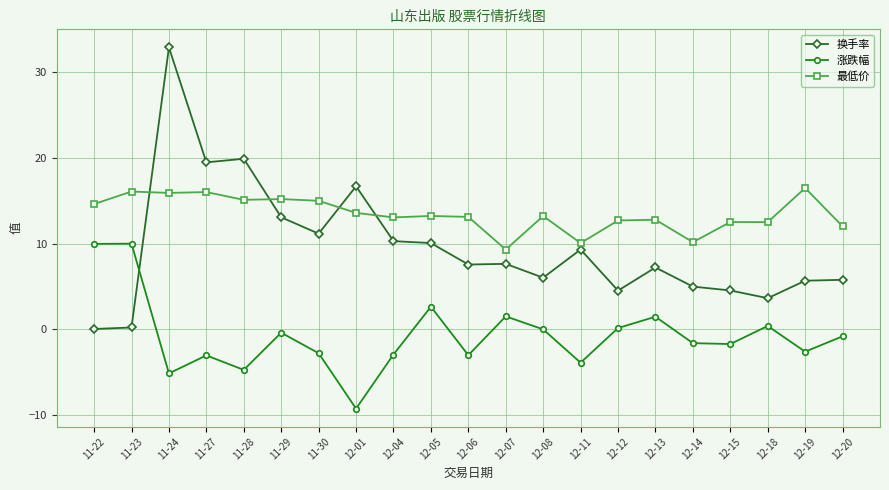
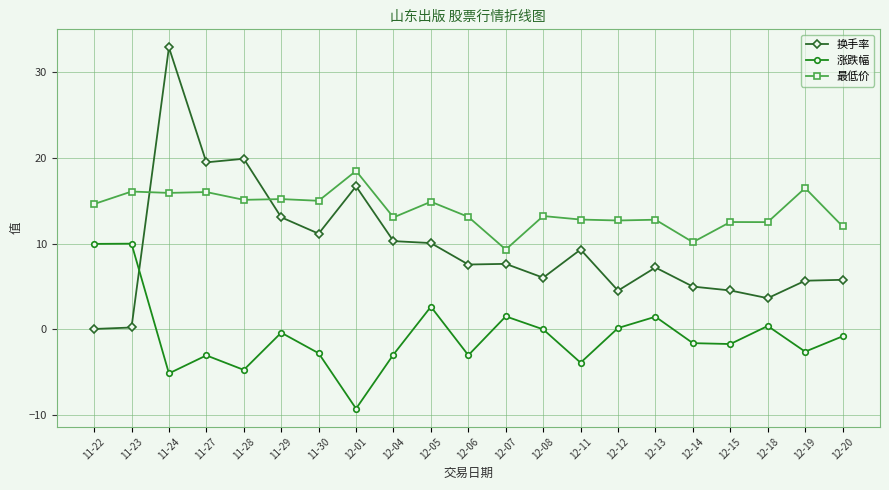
最低价, 12-01: 14 -> 19
最低价, 12-05: 13 -> 15
最低价, 12-11: 10 -> 13
